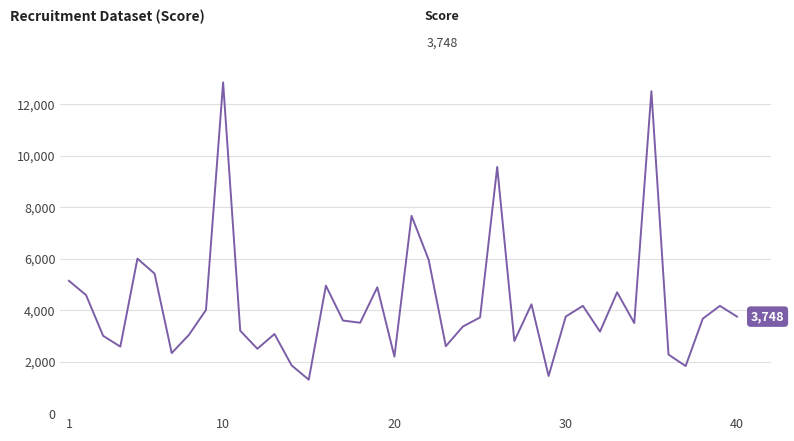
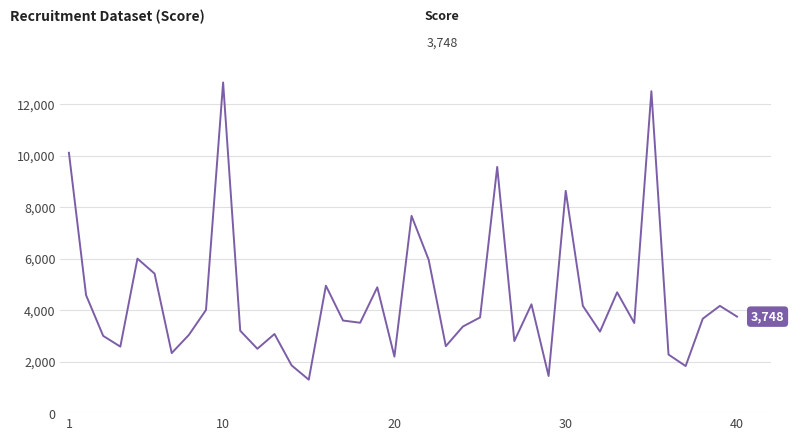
1: 5,100 -> 10,100
30: 3,800 -> 8,600
